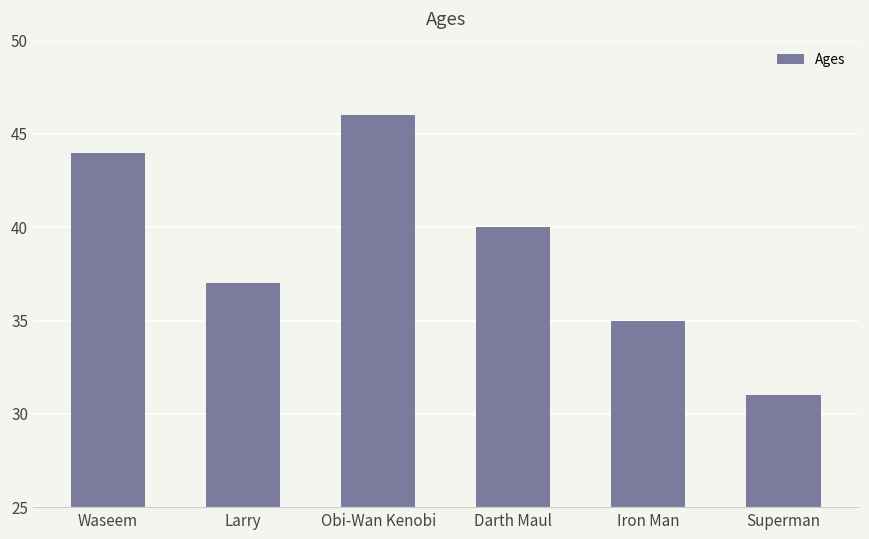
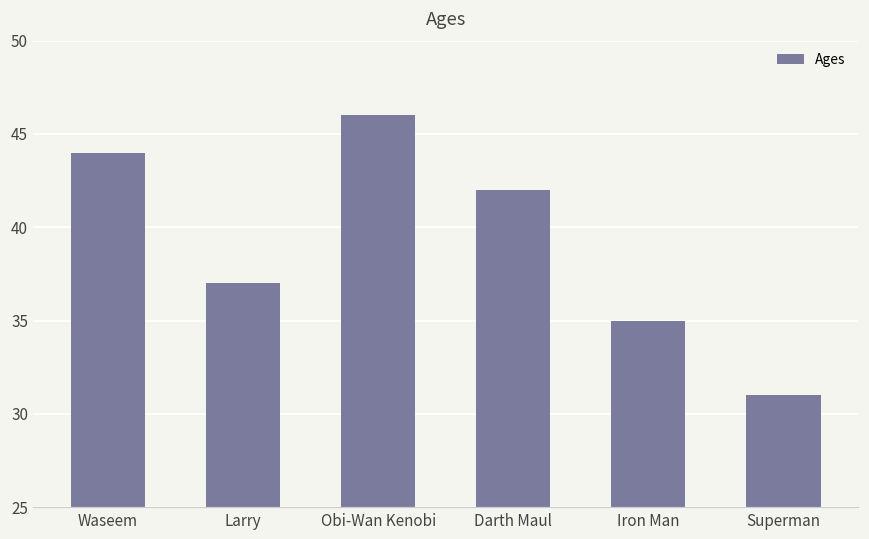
Darth Maul: 40 -> 42
